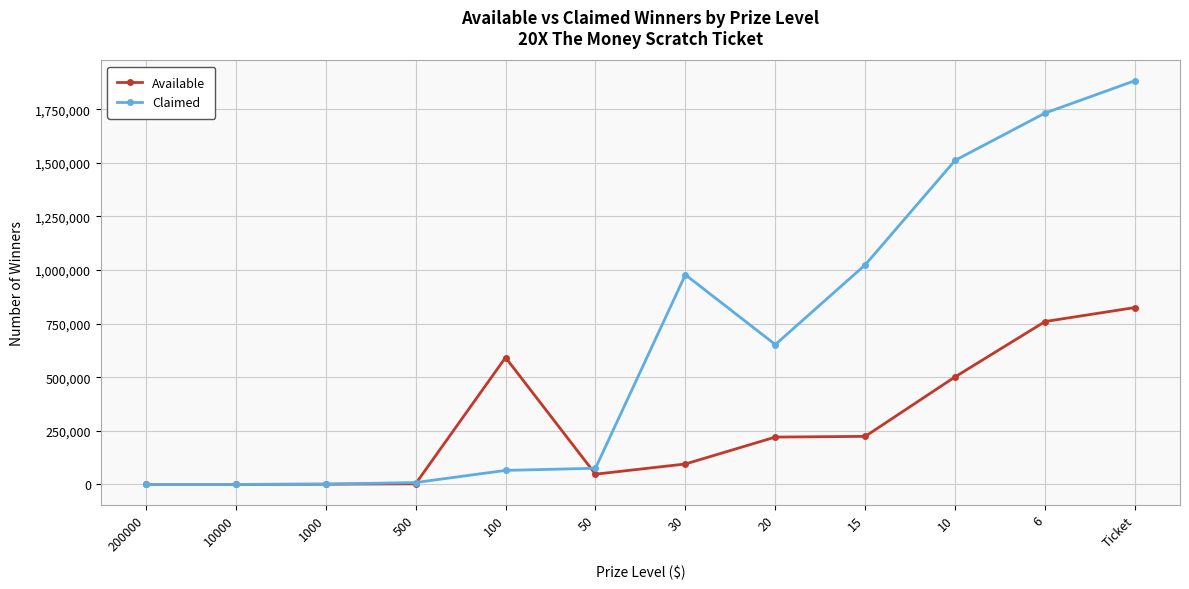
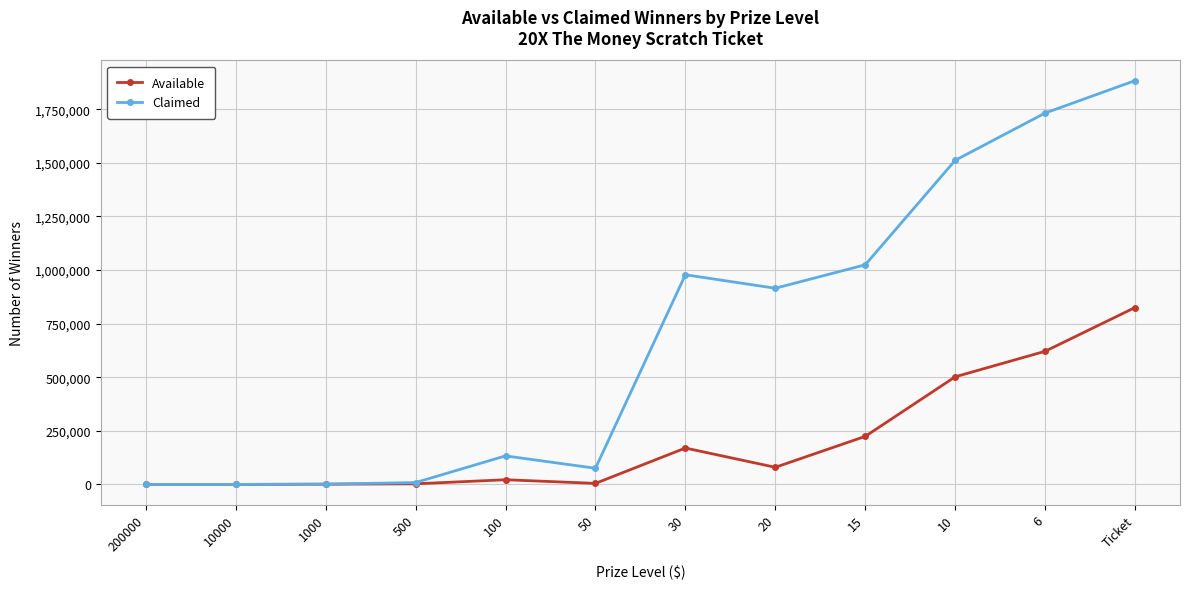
Available, 100: 590,000 -> 20,000
Claimed, 100: 70,000 -> 130,000
Available, 50: 50,000 -> 0
Available, 30: 100,000 -> 170,000
Available, 20: 220,000 -> 80,000
Claimed, 20: 650,000 -> 910,000
Available, 6: 760,000 -> 620,000
